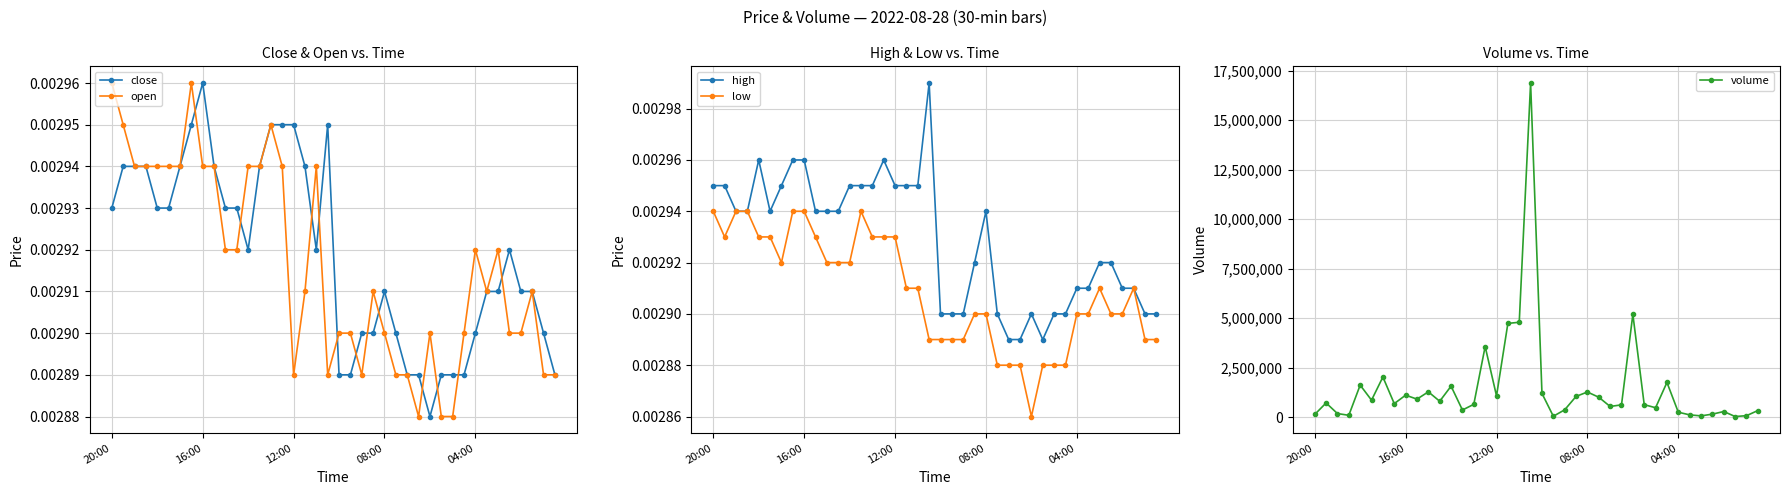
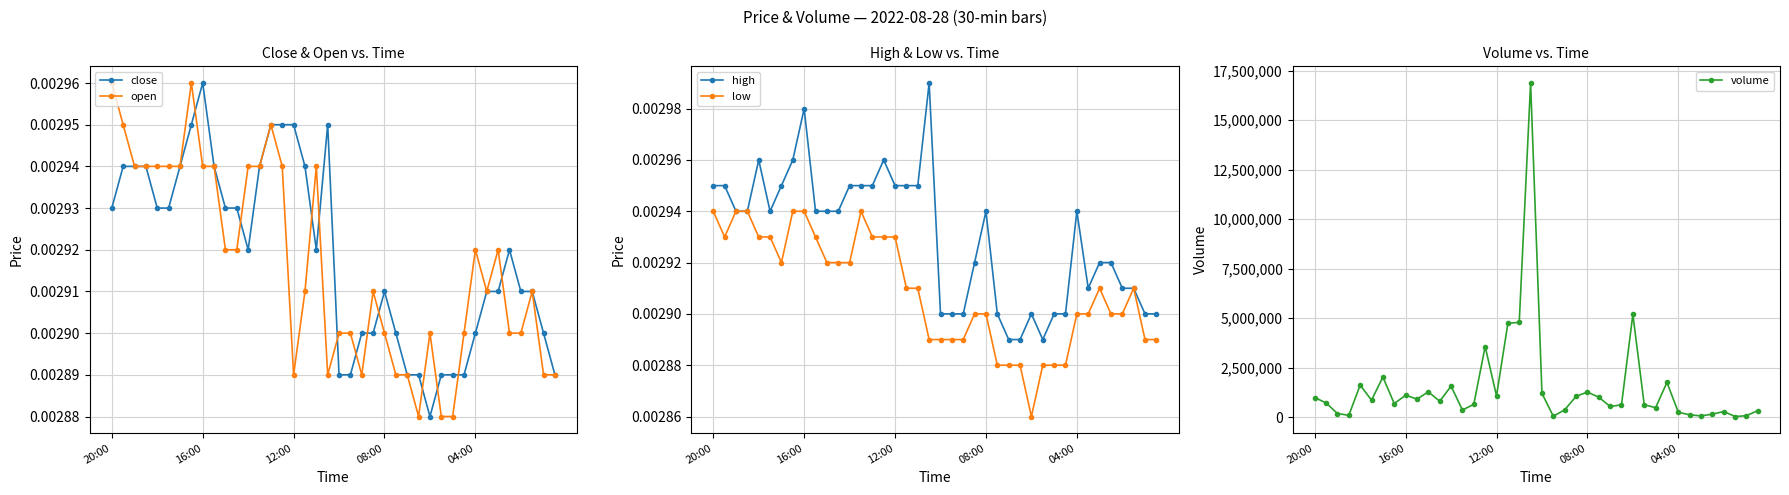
High & Low vs. Time, high, 16:00: 0.00296 -> 0.00298
High & Low vs. Time, high, 04:00: 0.00291 -> 0.00294
Volume vs. Time, 20:00: 100,000 -> 1,000,000
